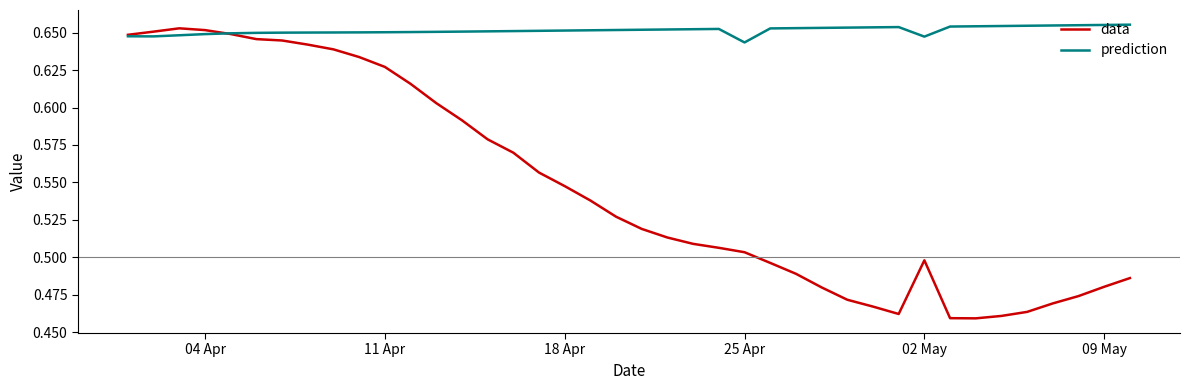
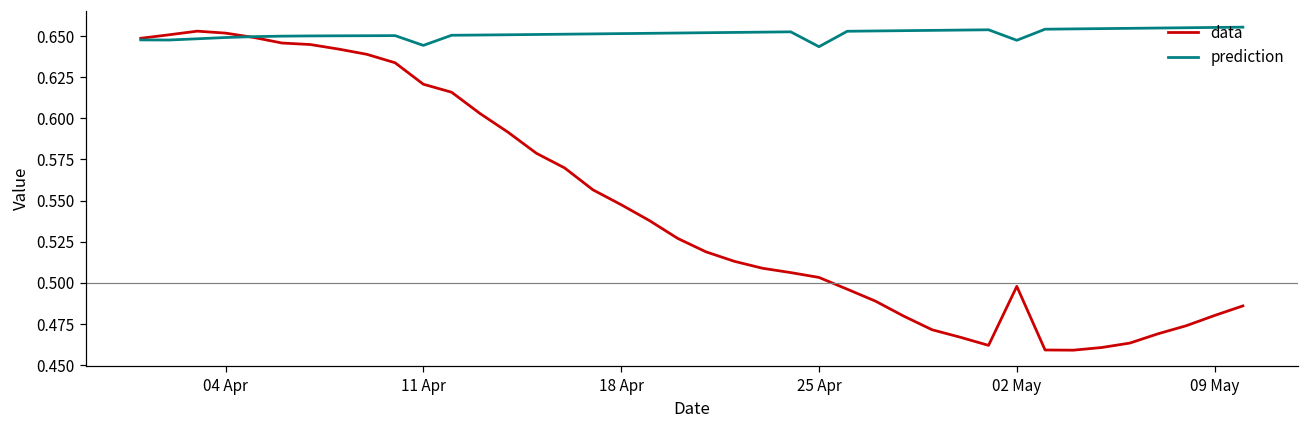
data, 11 Apr: 0.627 -> 0.621
prediction, 11 Apr: 0.650 -> 0.644
